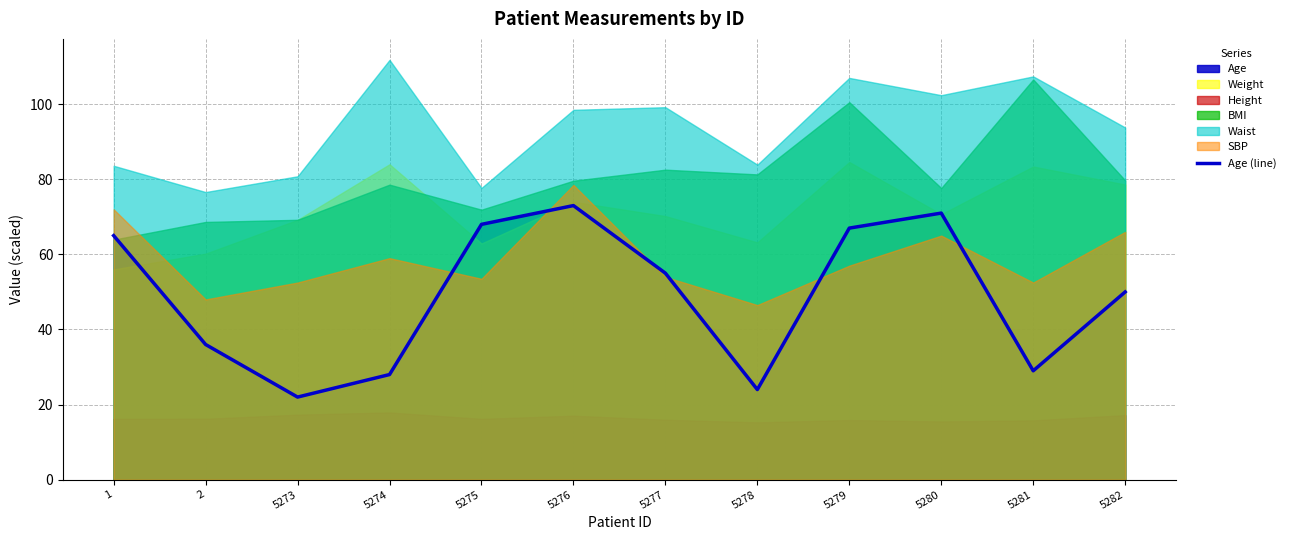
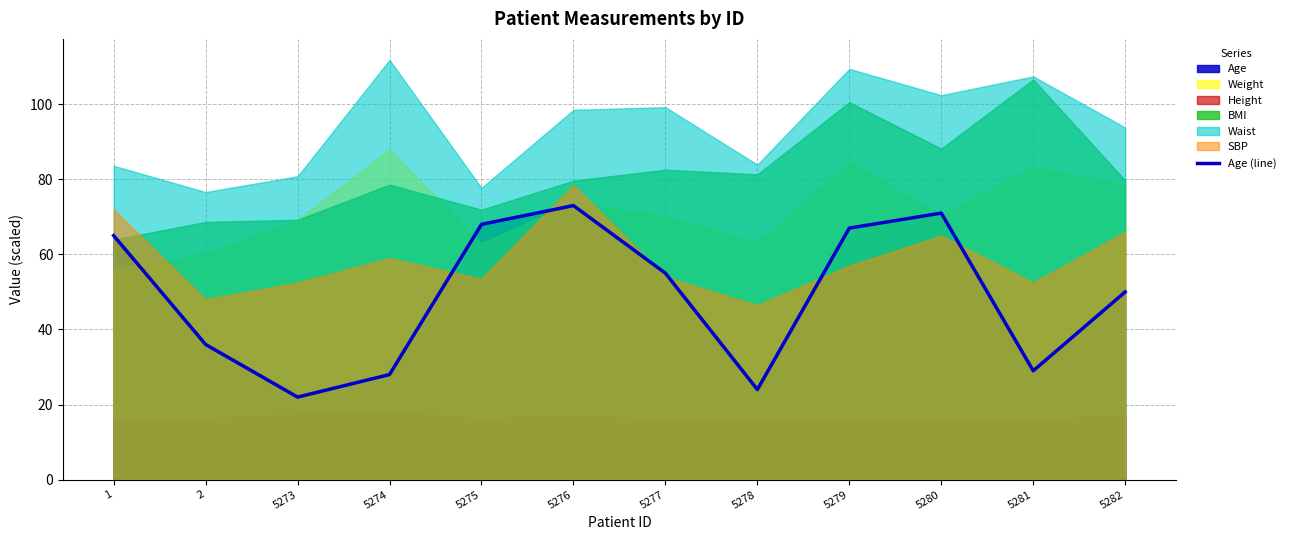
Weight, 5274: 84 -> 88
Waist, 5279: 107 -> 109
BMI, 5280: 78 -> 88
